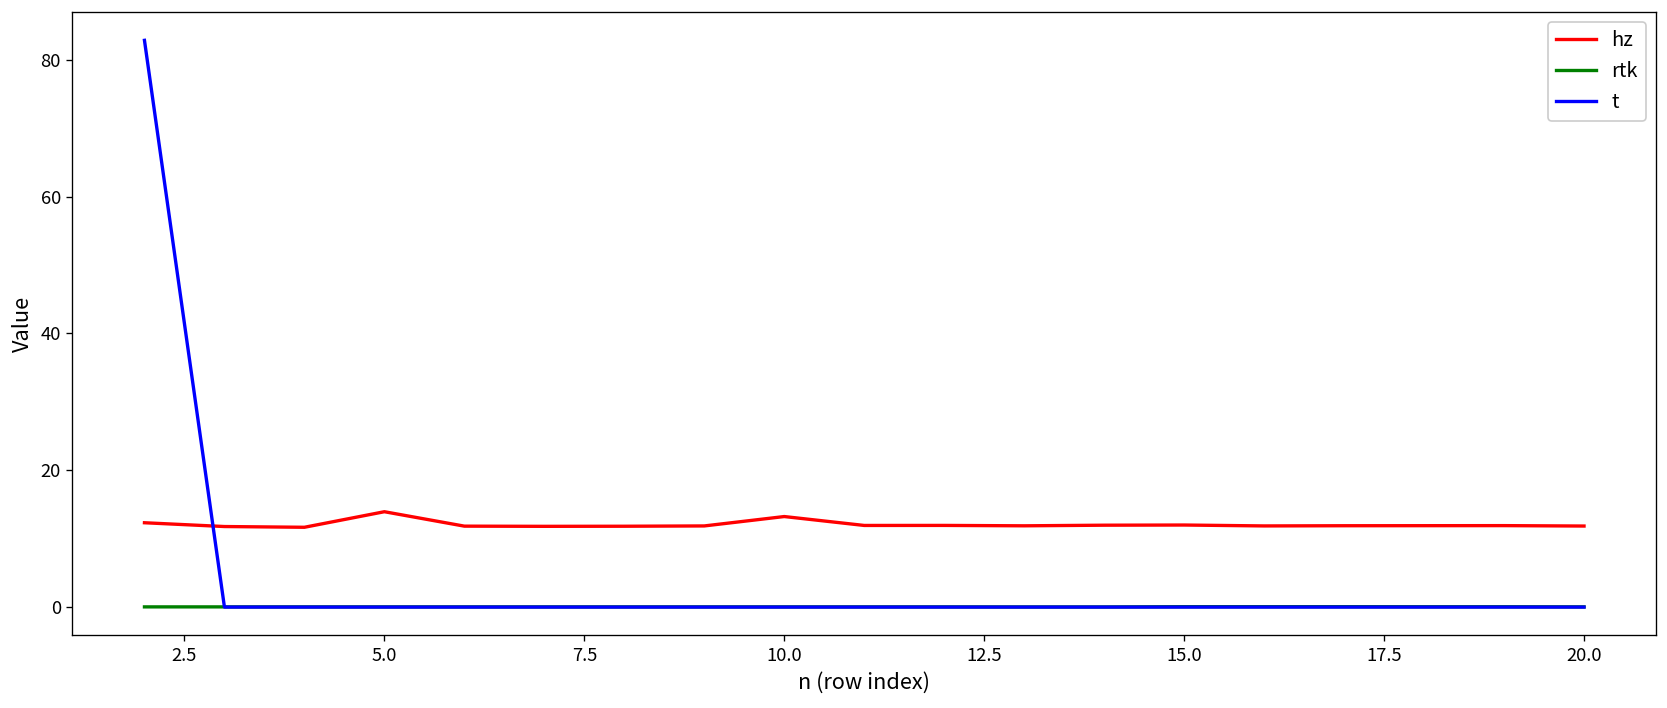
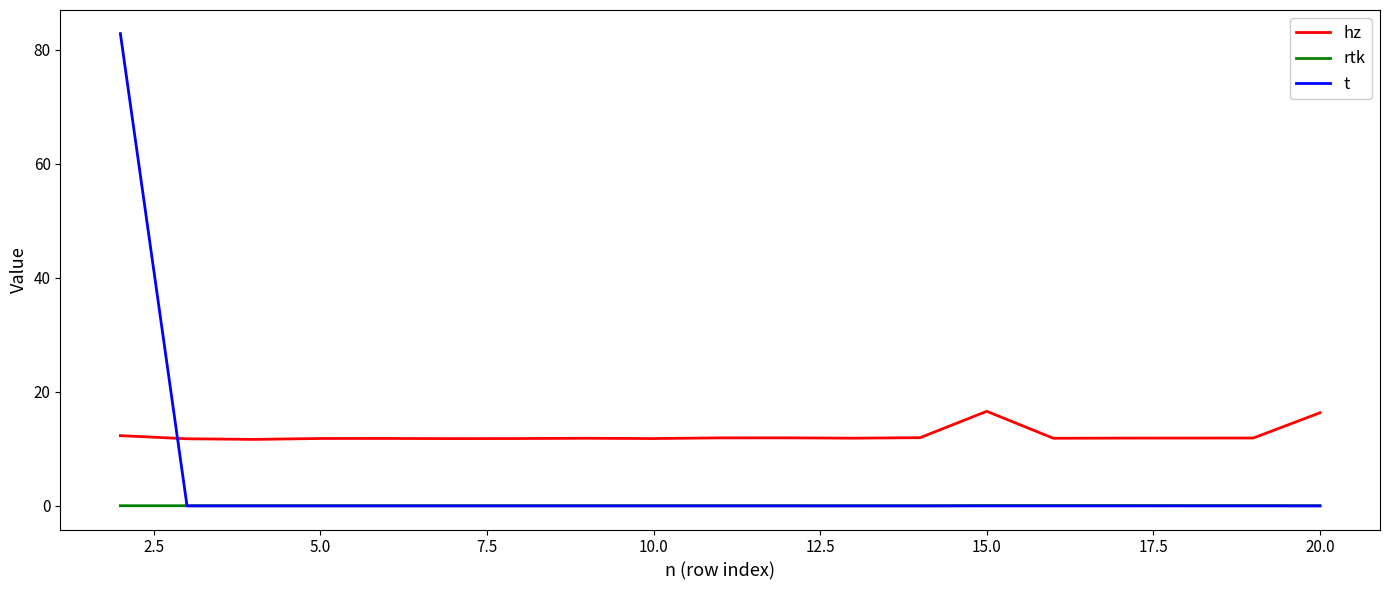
hz, 5.0: 14 -> 12
hz, 10.0: 13 -> 12
hz, 15.0: 12 -> 17
hz, 20.0: 12 -> 16
